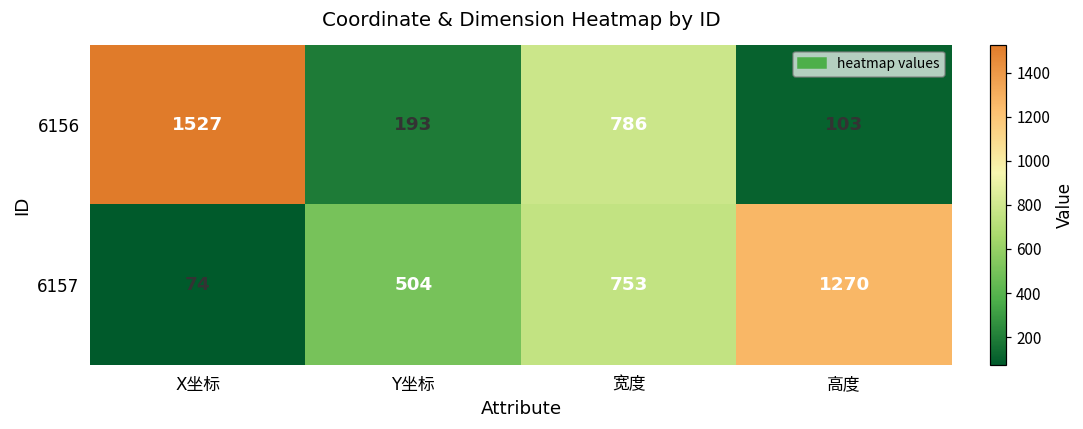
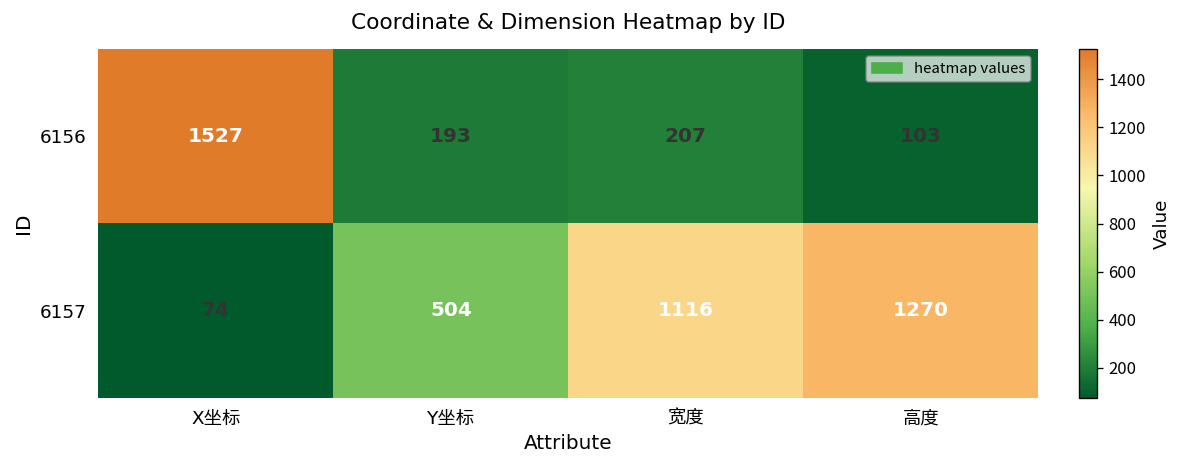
6156, 宽度: 786 -> 207
6157, 宽度: 753 -> 1116
